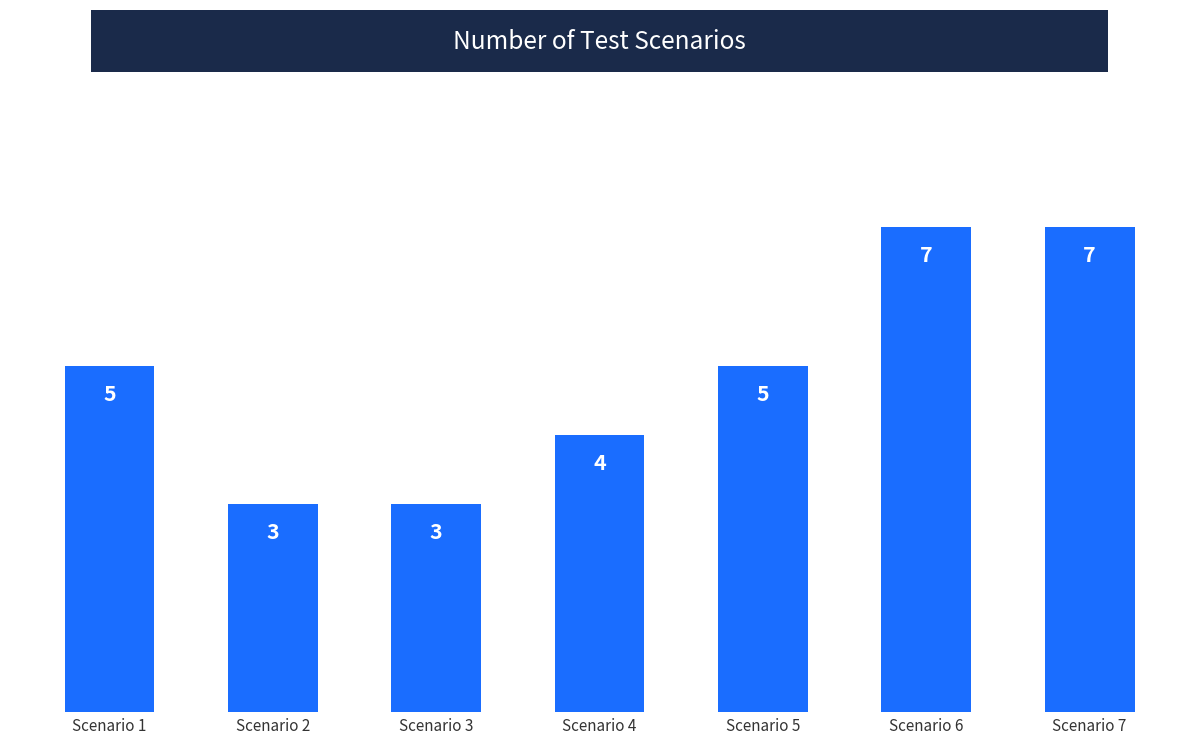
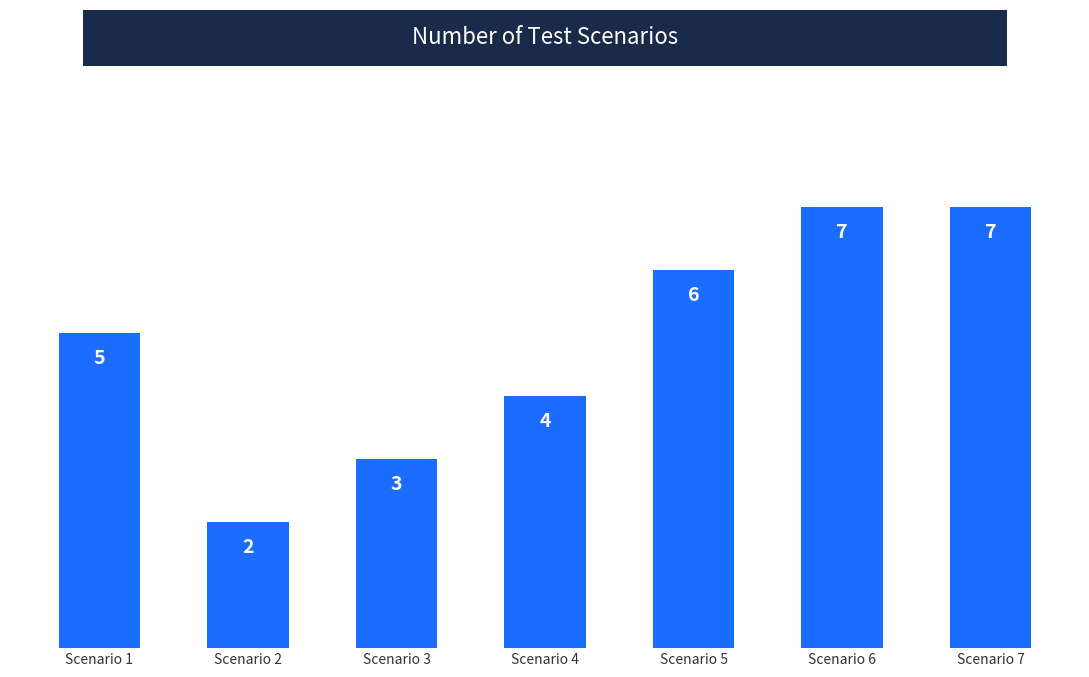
Scenario 2: 3 -> 2
Scenario 5: 5 -> 6
